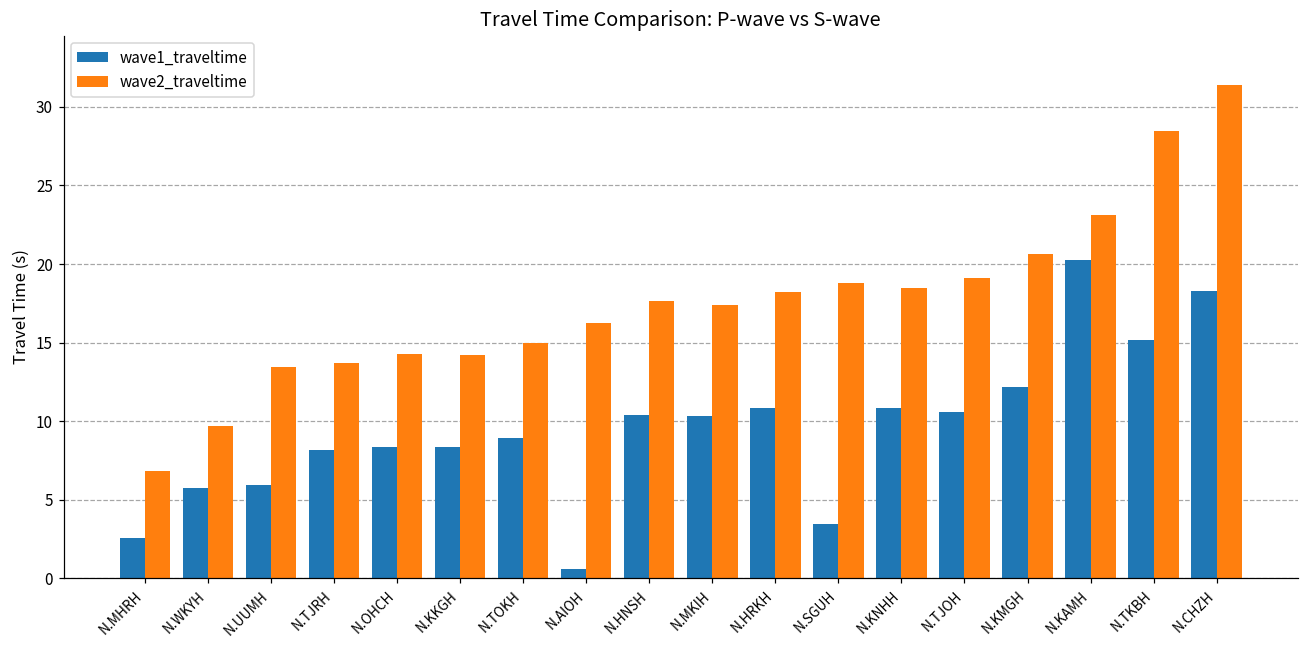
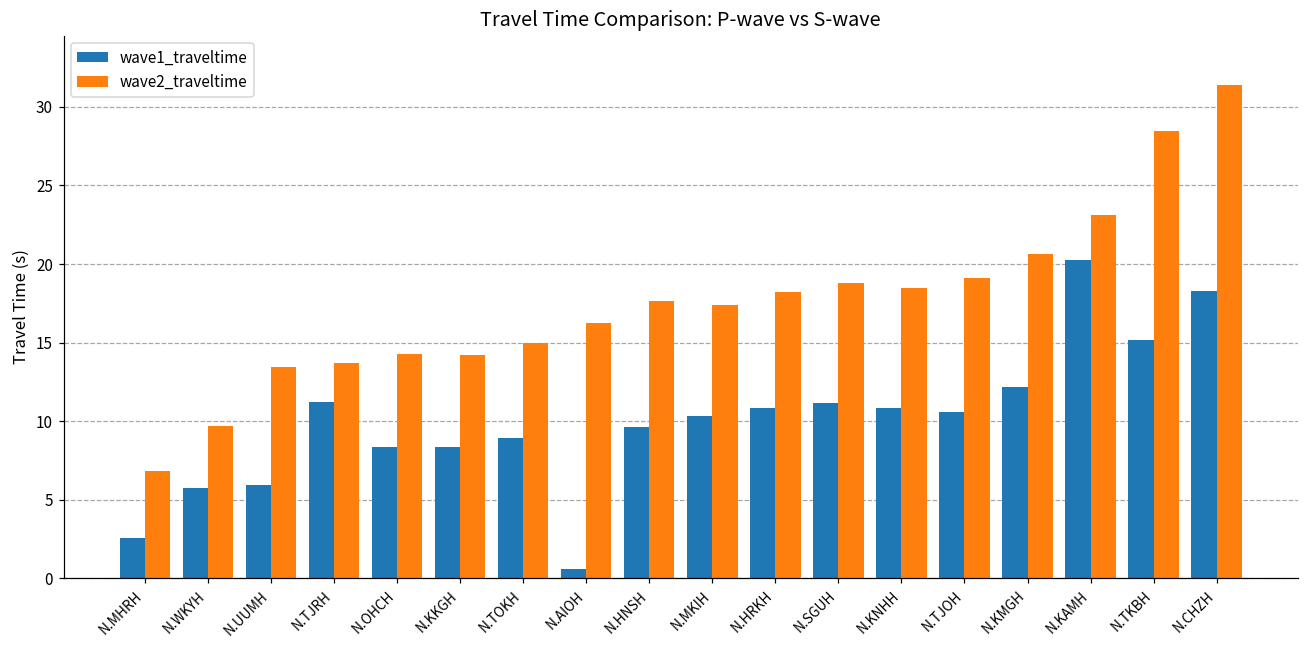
wave1_traveltime, N.TJRH: 8.2 -> 11.2
wave1_traveltime, N.HNSH: 10.4 -> 9.6
wave1_traveltime, N.SGUH: 3.5 -> 11.1
